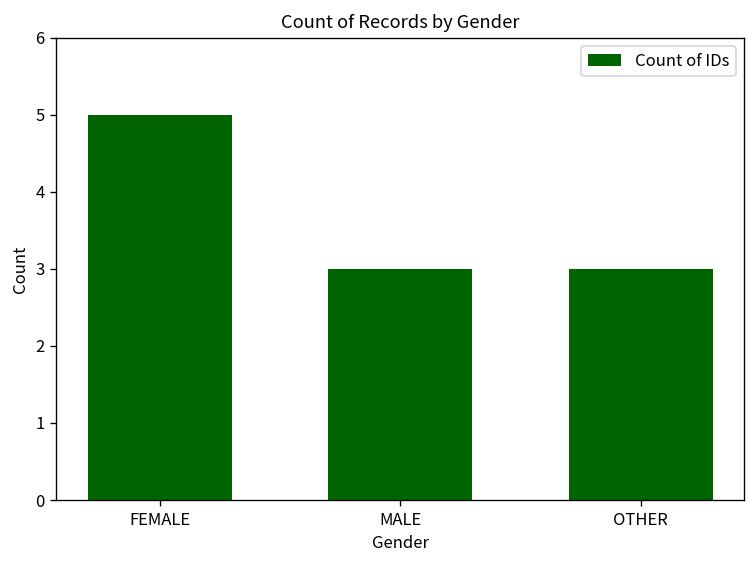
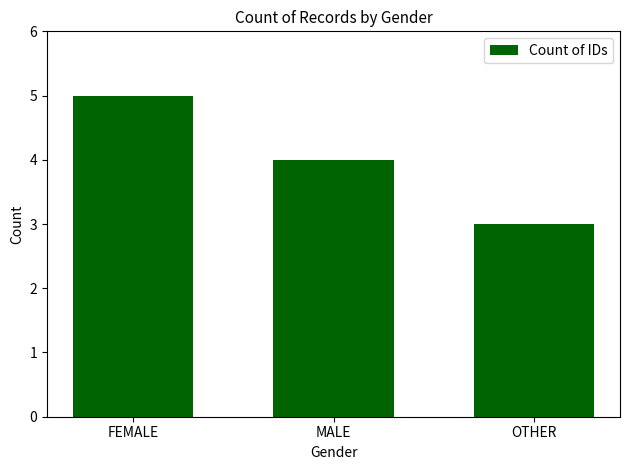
MALE: 3 -> 4
